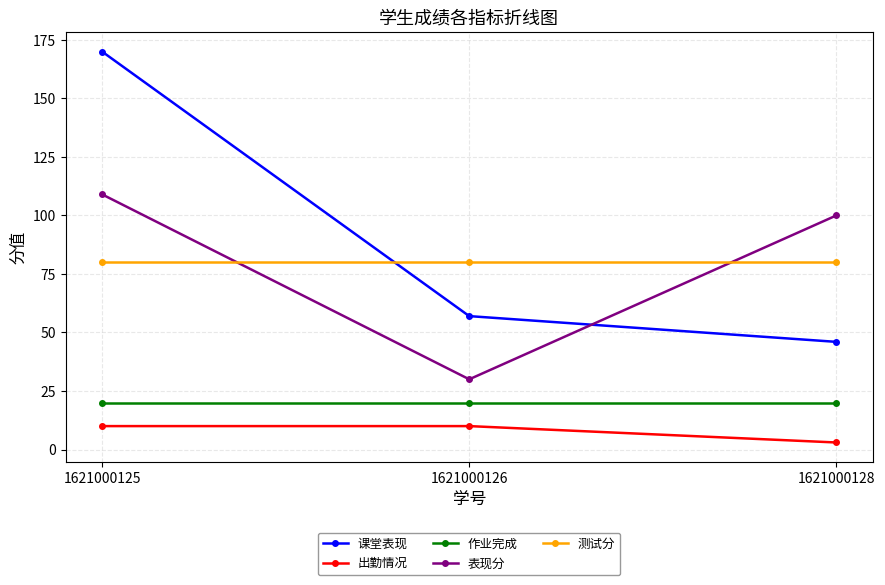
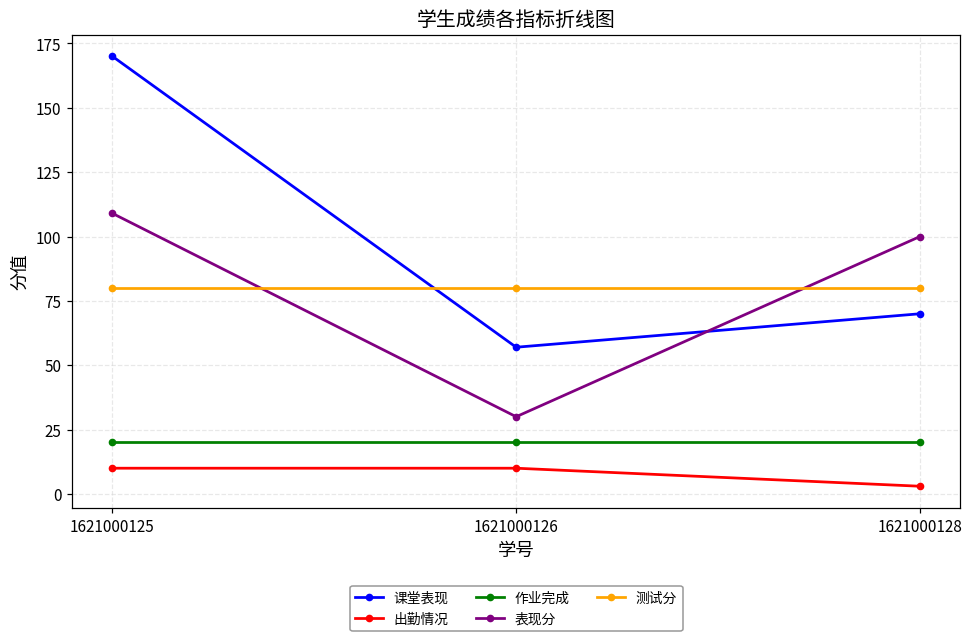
课堂表现, 1621000128: 46 -> 70
